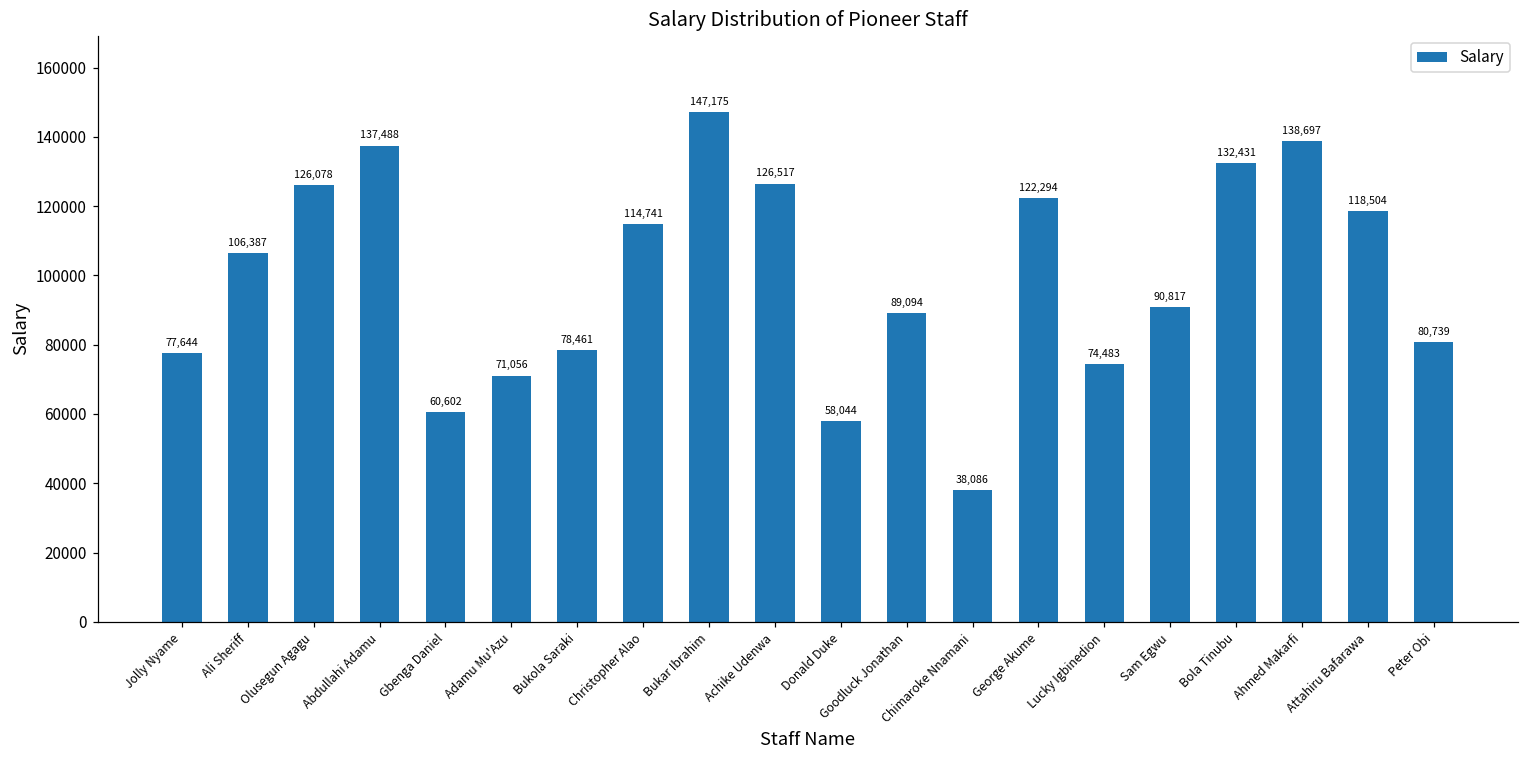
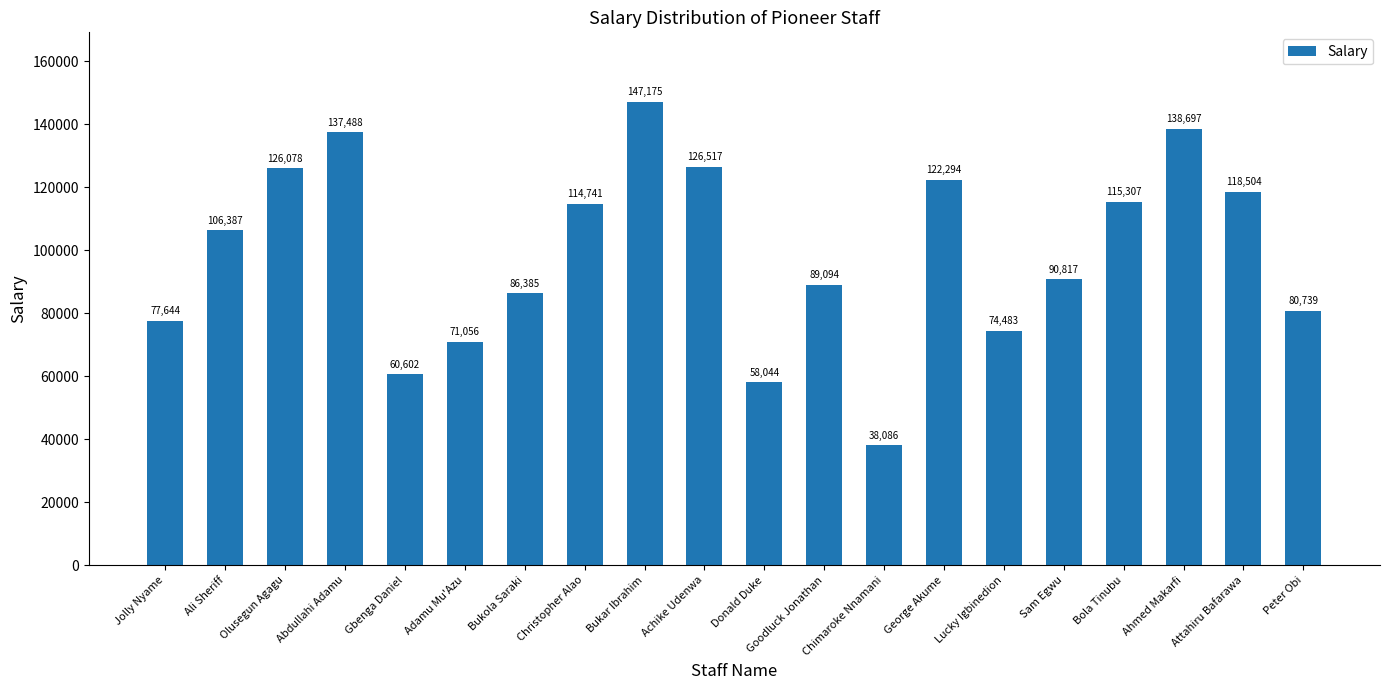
Bukola Saraki: 78,461 -> 86,385
Bola Tinubu: 132,431 -> 115,307
